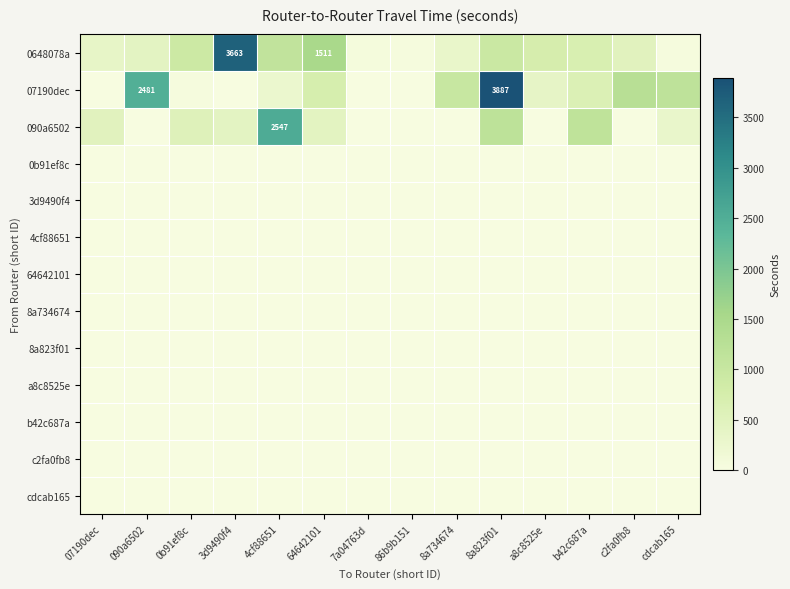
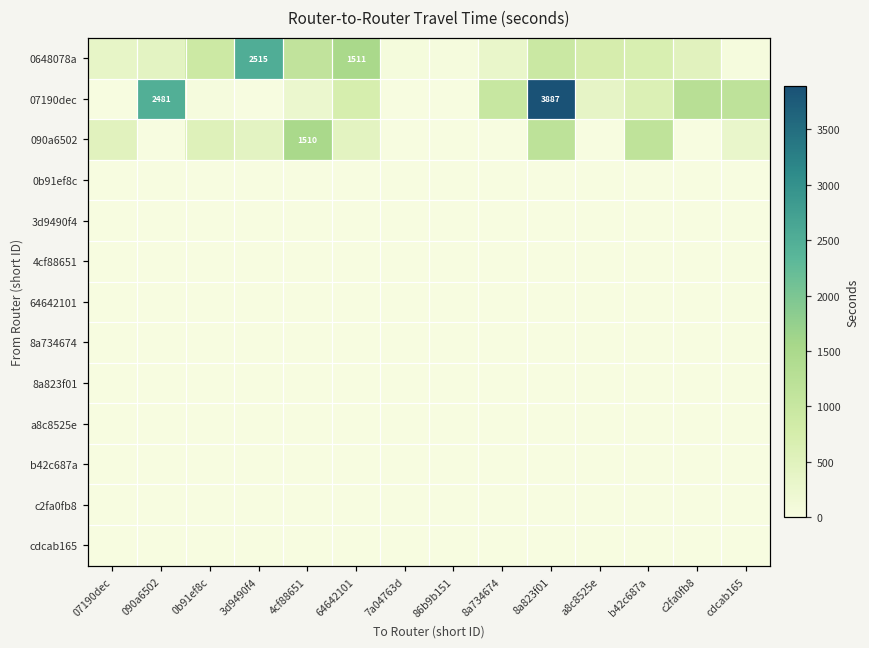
0648078a, 3d9490f4: 3663 -> 2515
090a6502, 4cf88651: 2547 -> 1510
